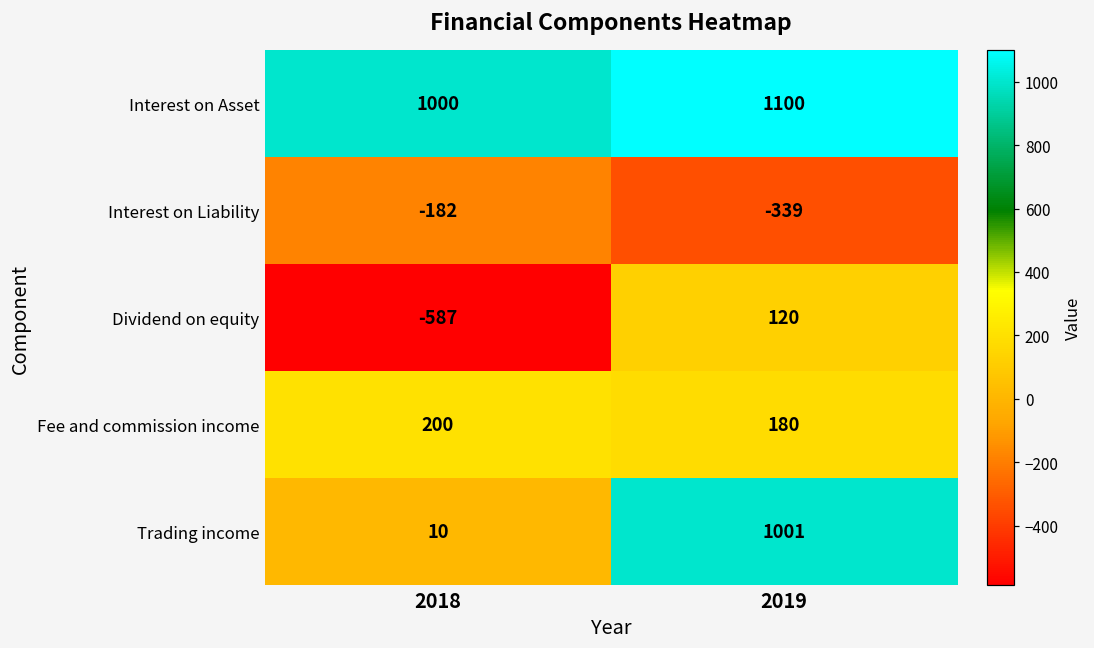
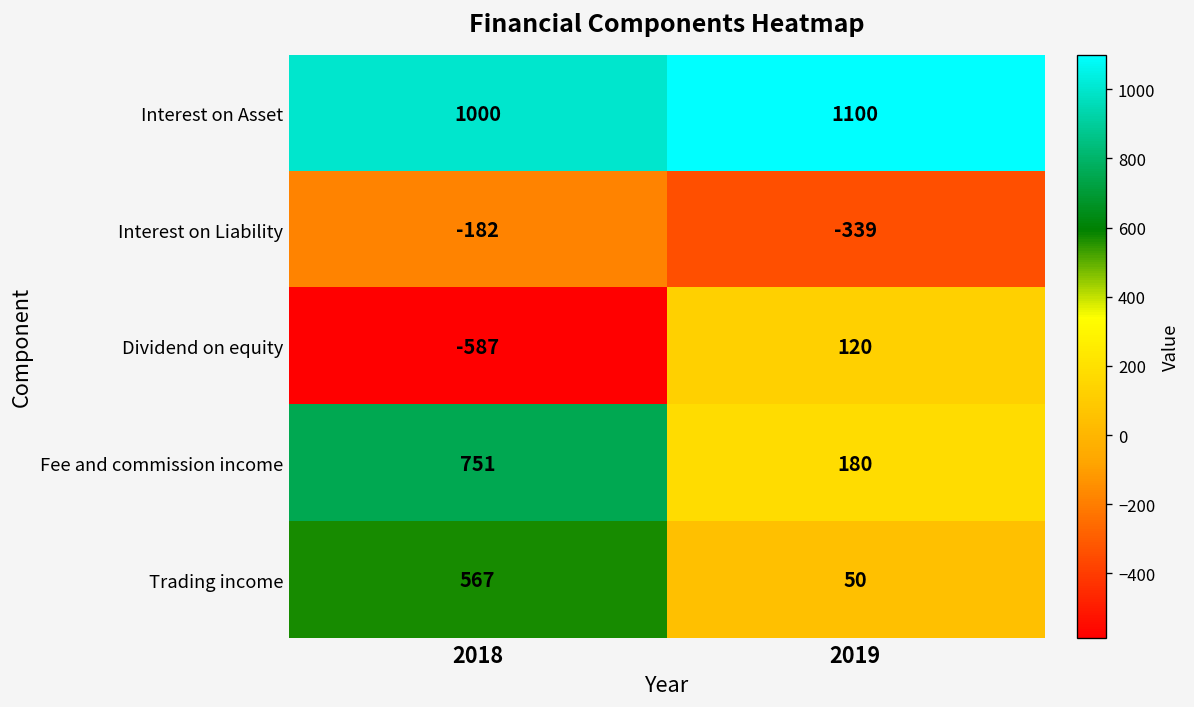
Fee and commission income, 2018: 200 -> 751
Trading income, 2018: 10 -> 567
Trading income, 2019: 1001 -> 50
